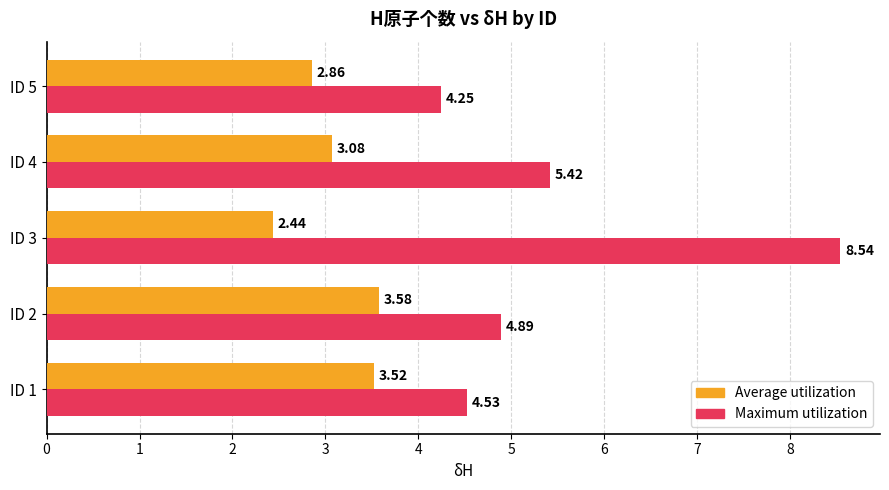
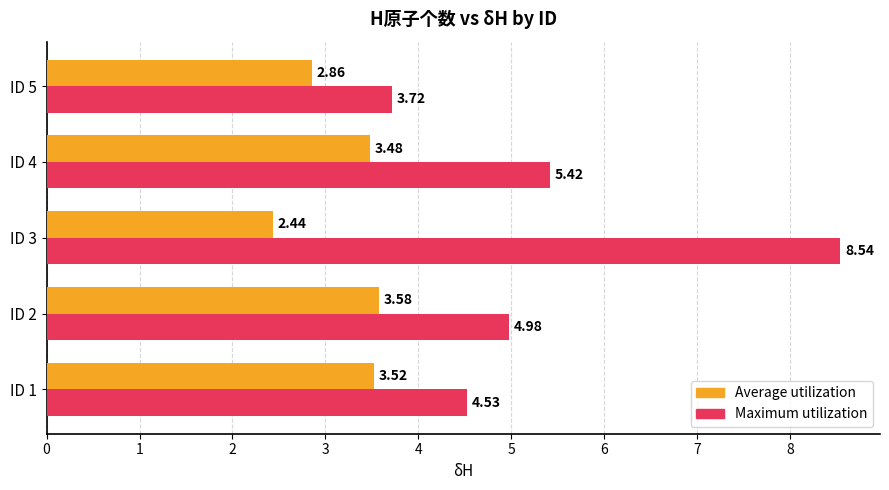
Maximum utilization, ID 5: 4.25 -> 3.72
Average utilization, ID 4: 3.08 -> 3.48
Maximum utilization, ID 2: 4.89 -> 4.98
